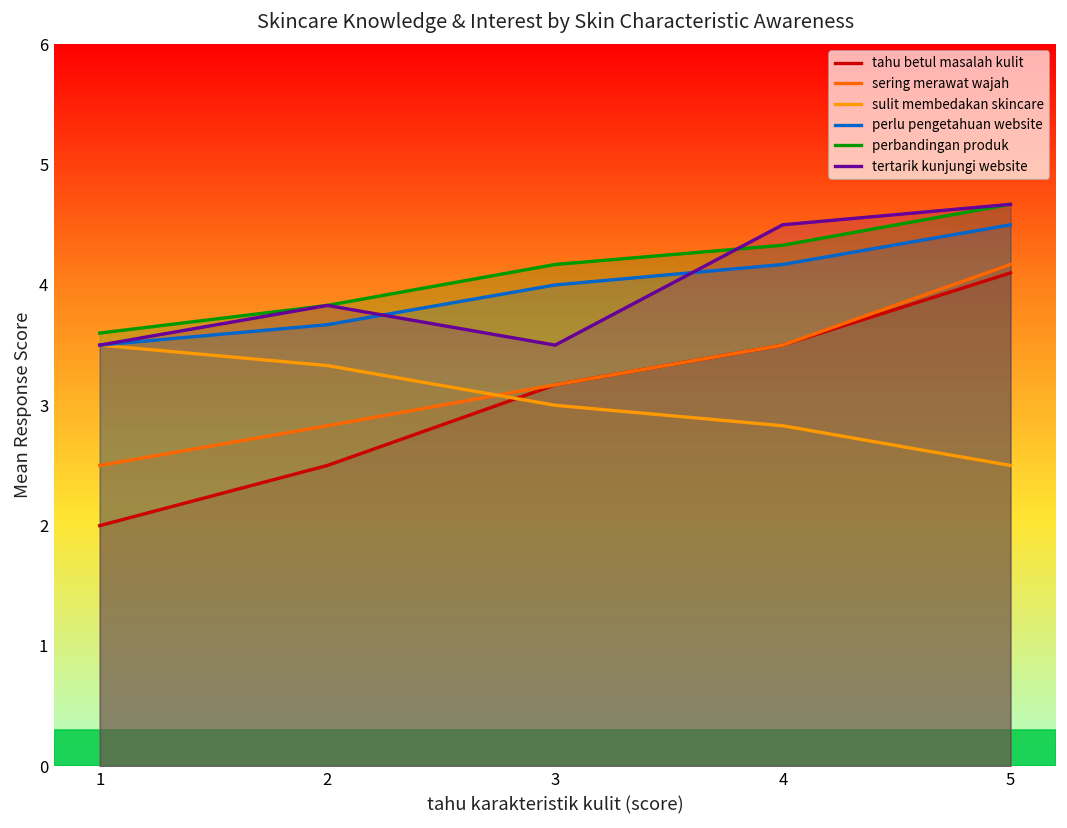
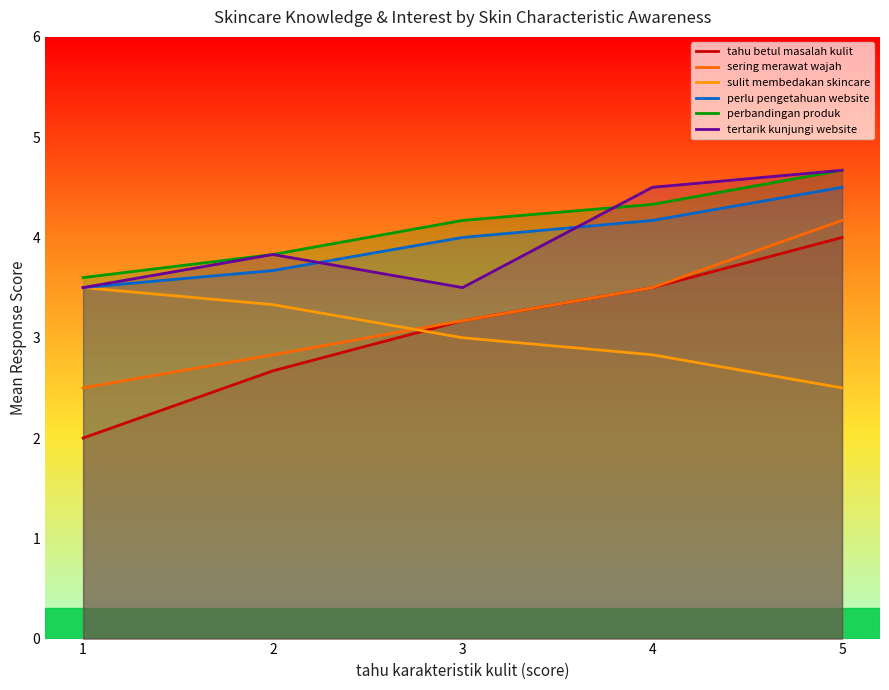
tahu betul masalah kulit, 2: 2.50 -> 2.67
tahu betul masalah kulit, 5: 4.1 -> 4.0
